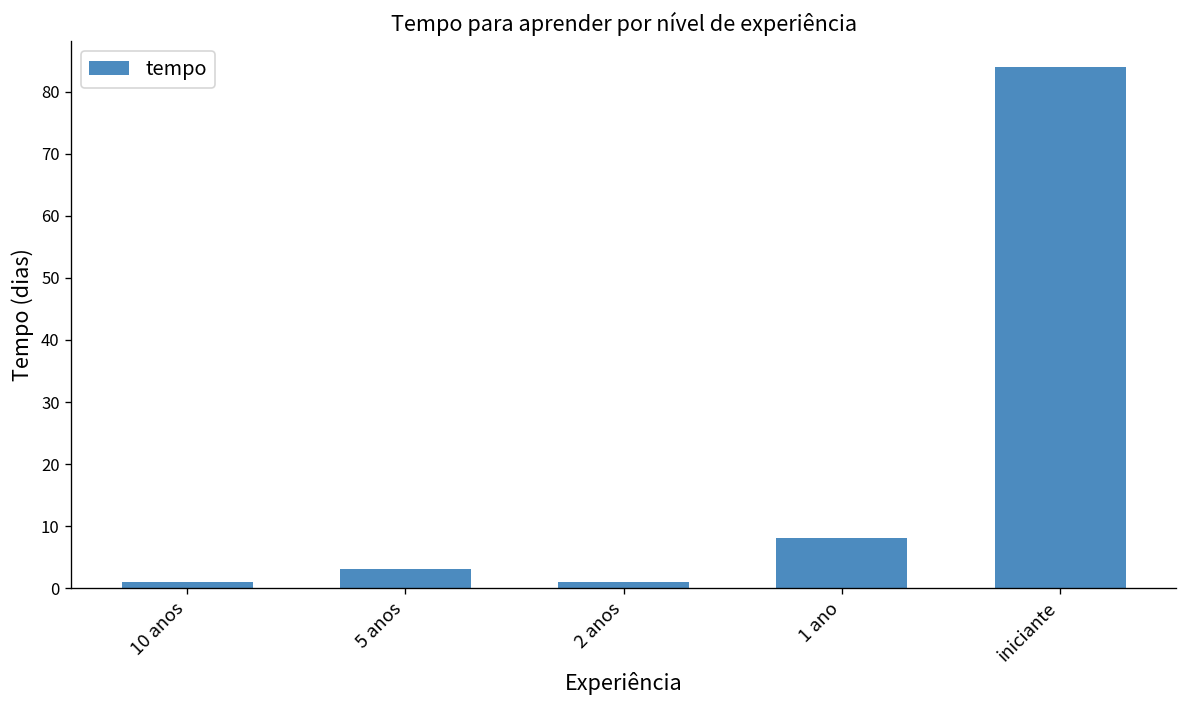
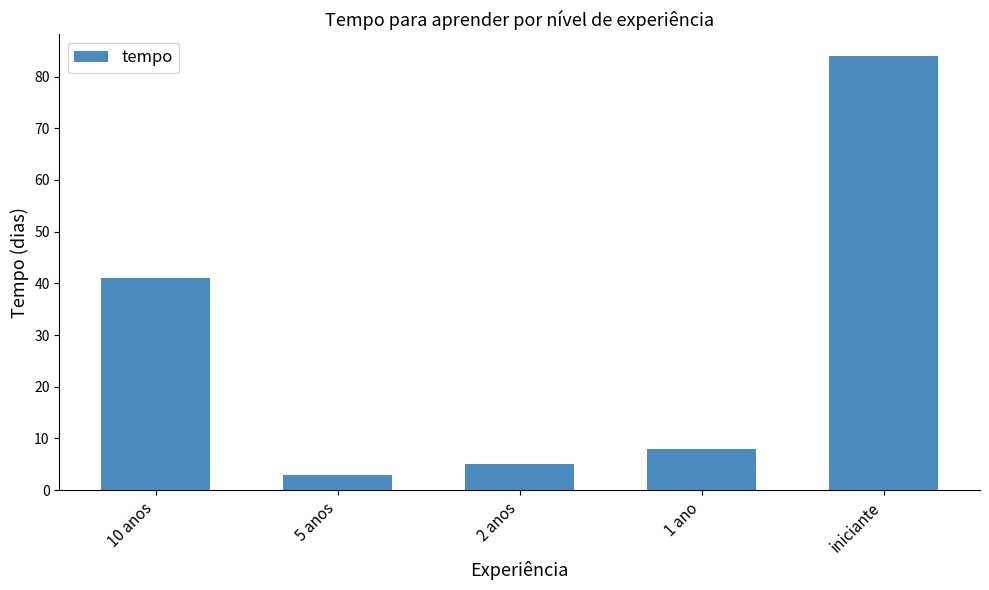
10 anos: 1 -> 41
2 anos: 1 -> 5
